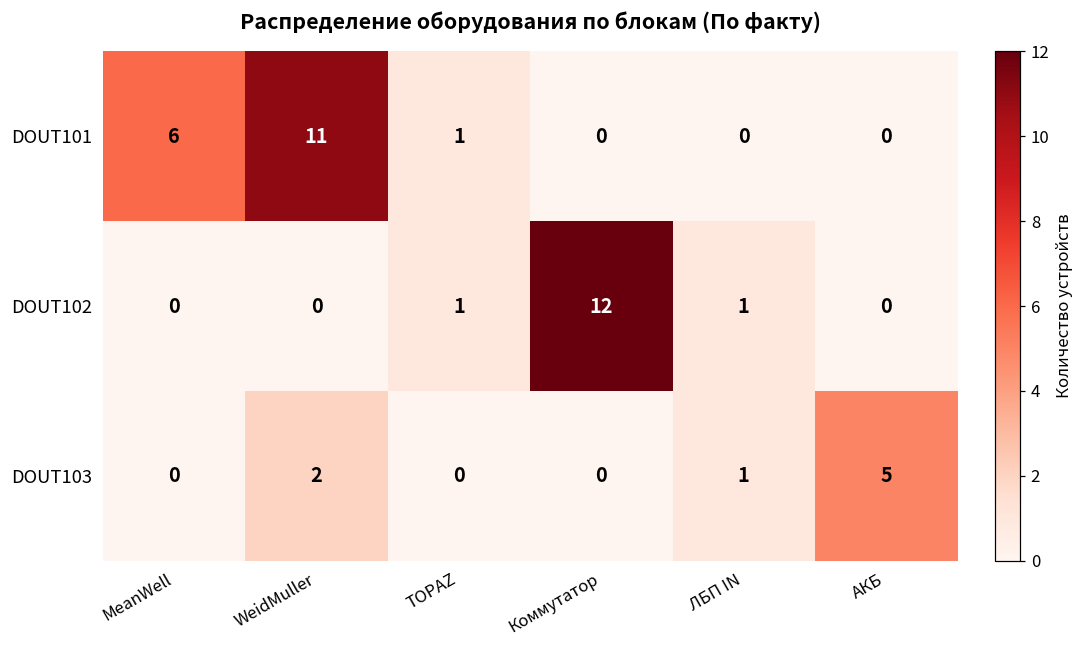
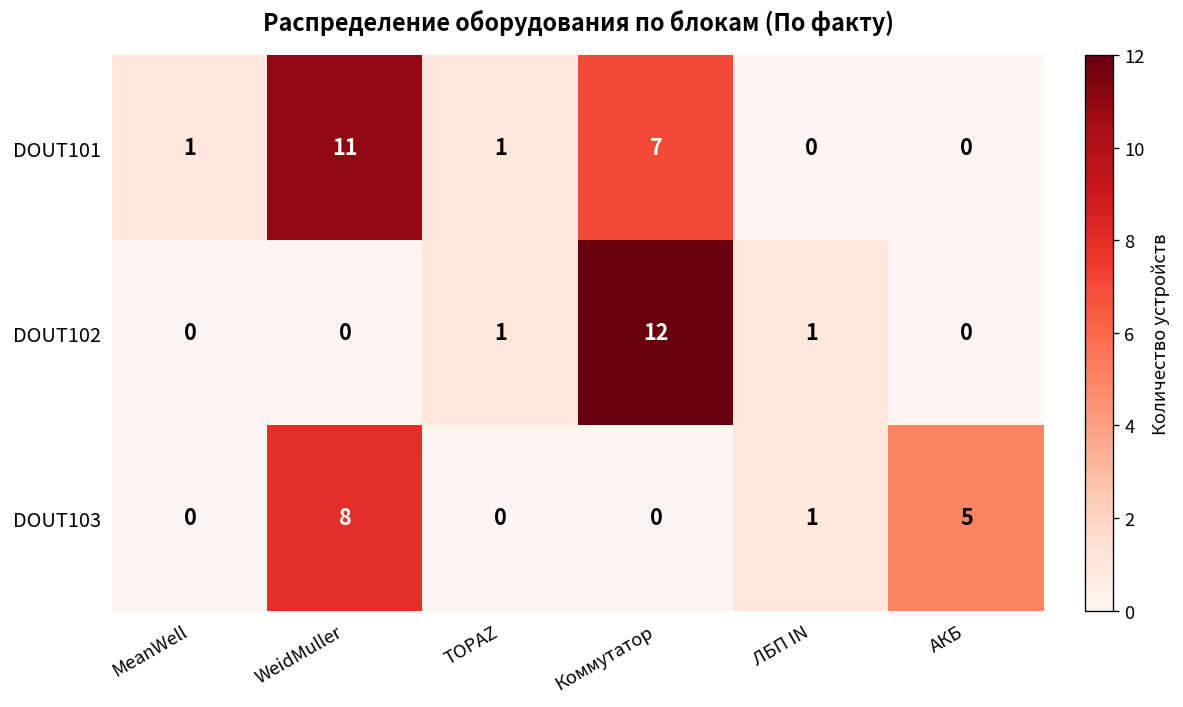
DOUT101, MeanWell: 6 -> 1
DOUT101, Коммутатор: 0 -> 7
DOUT103, WeidMuller: 2 -> 8
